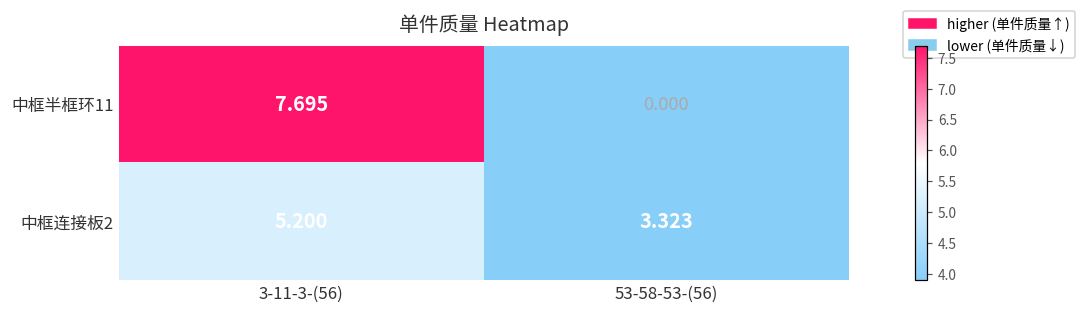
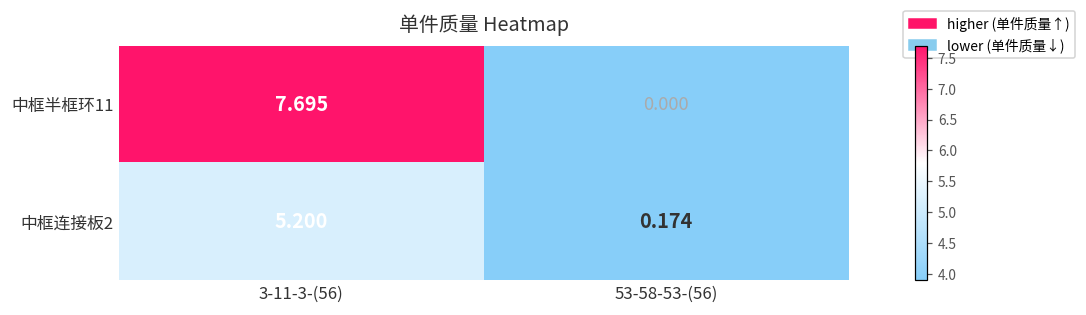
中框连接板2, 53-58-53-(56): 3.323 -> 0.174
